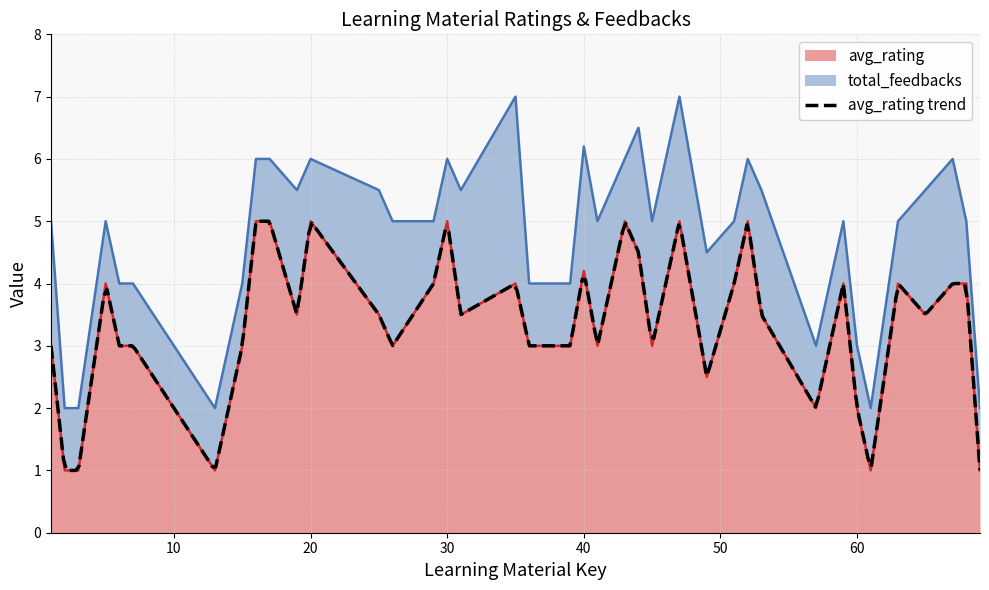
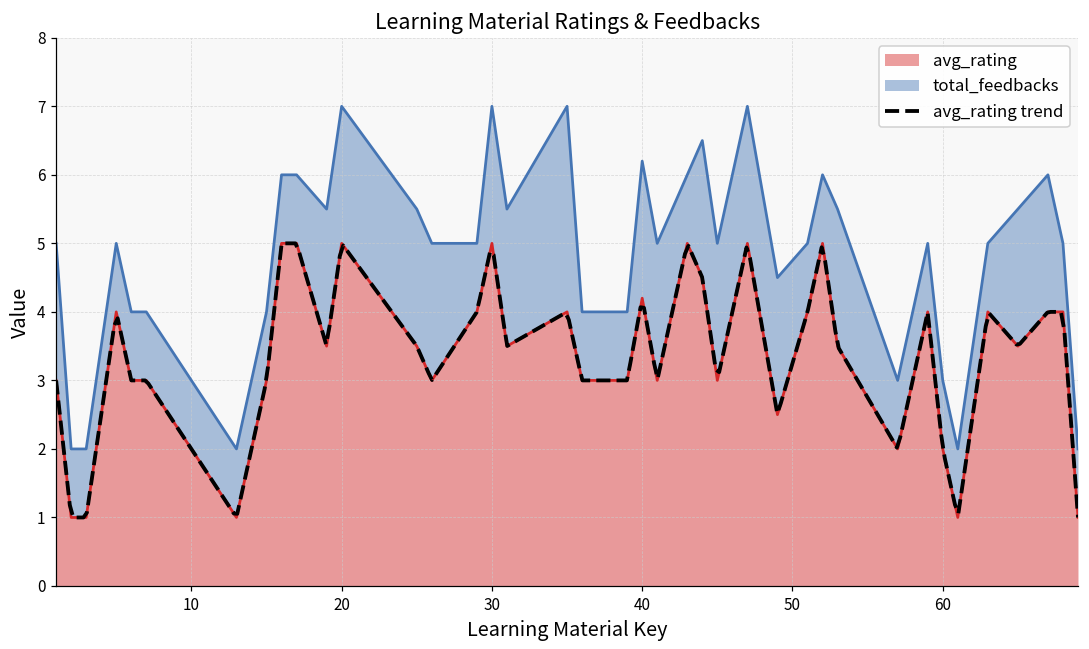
total_feedbacks, 20: 1 -> 2
total_feedbacks, 30: 1 -> 2
